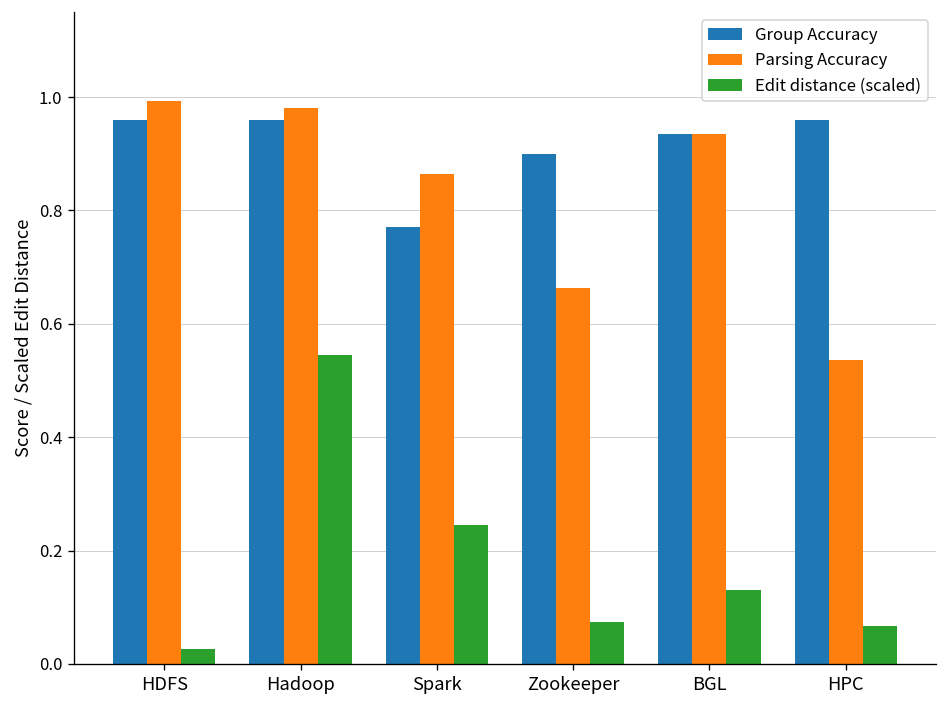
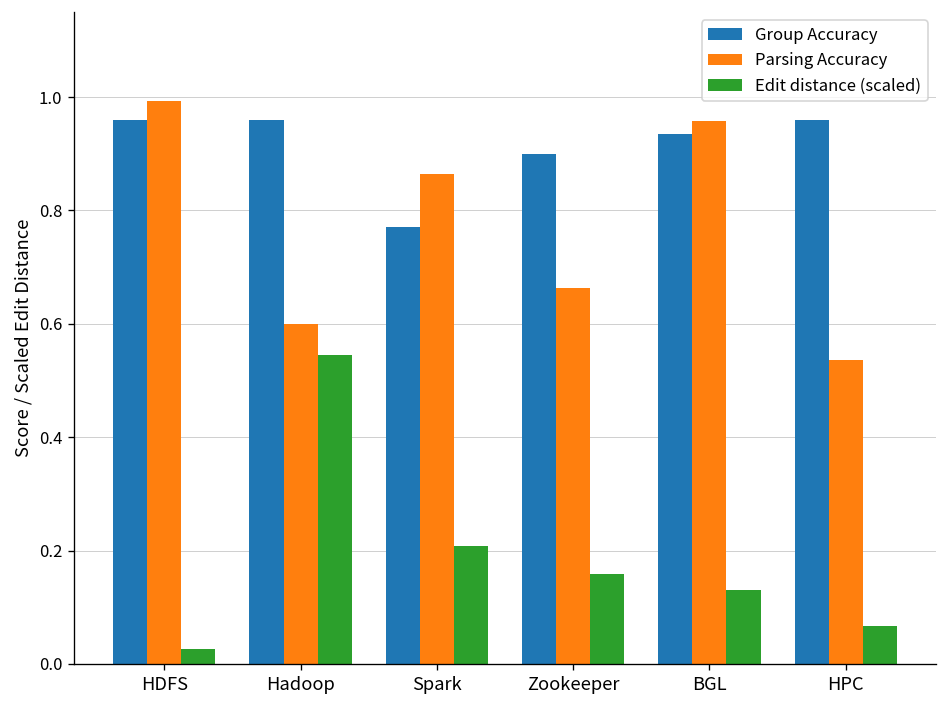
Parsing Accuracy, Hadoop: 0.98 -> 0.60
Edit distance (scaled), Spark: 0.25 -> 0.21
Edit distance (scaled), Zookeeper: 0.07 -> 0.16
Parsing Accuracy, BGL: 0.93 -> 0.96
